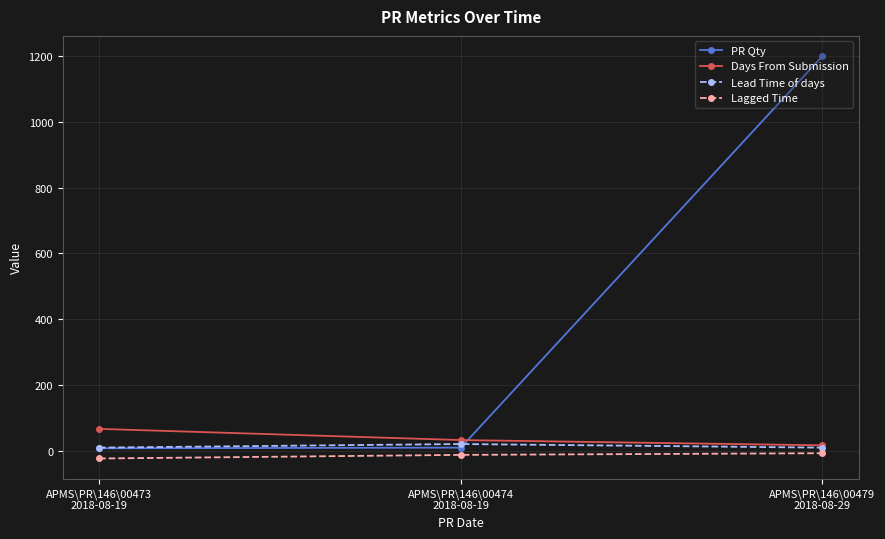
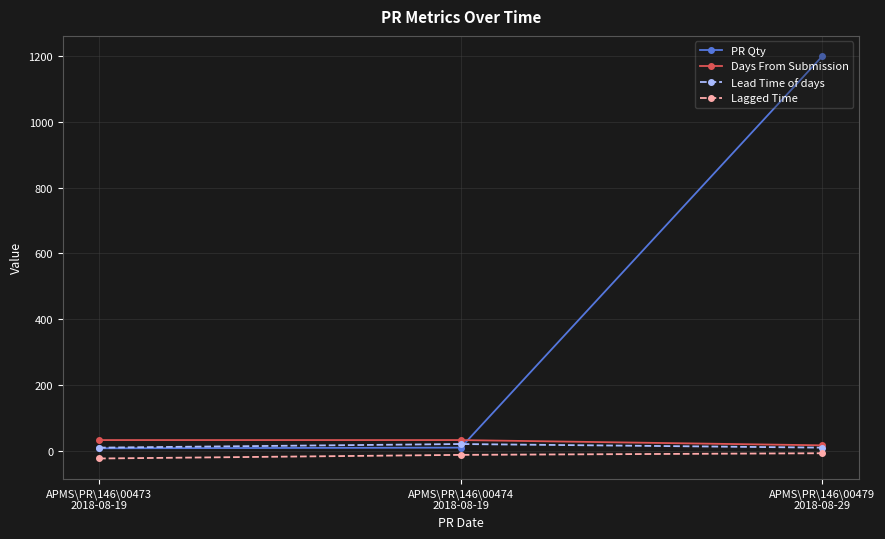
Days From Submission, APMS\PR\146\00473 2018-08-19: 70 -> 30
